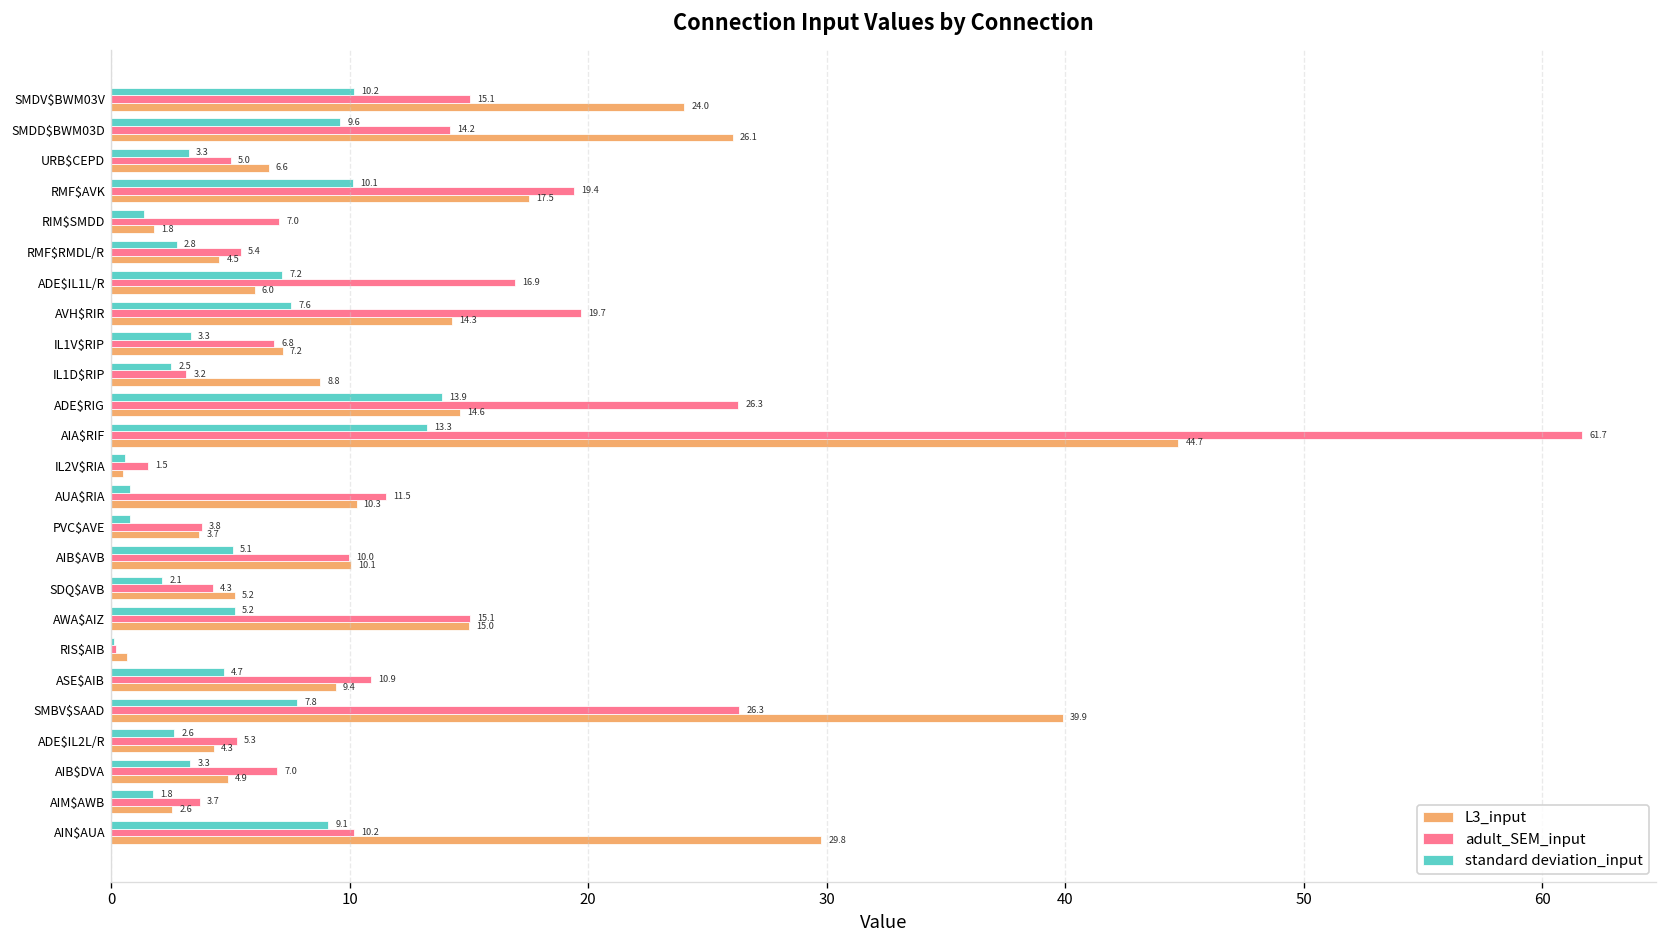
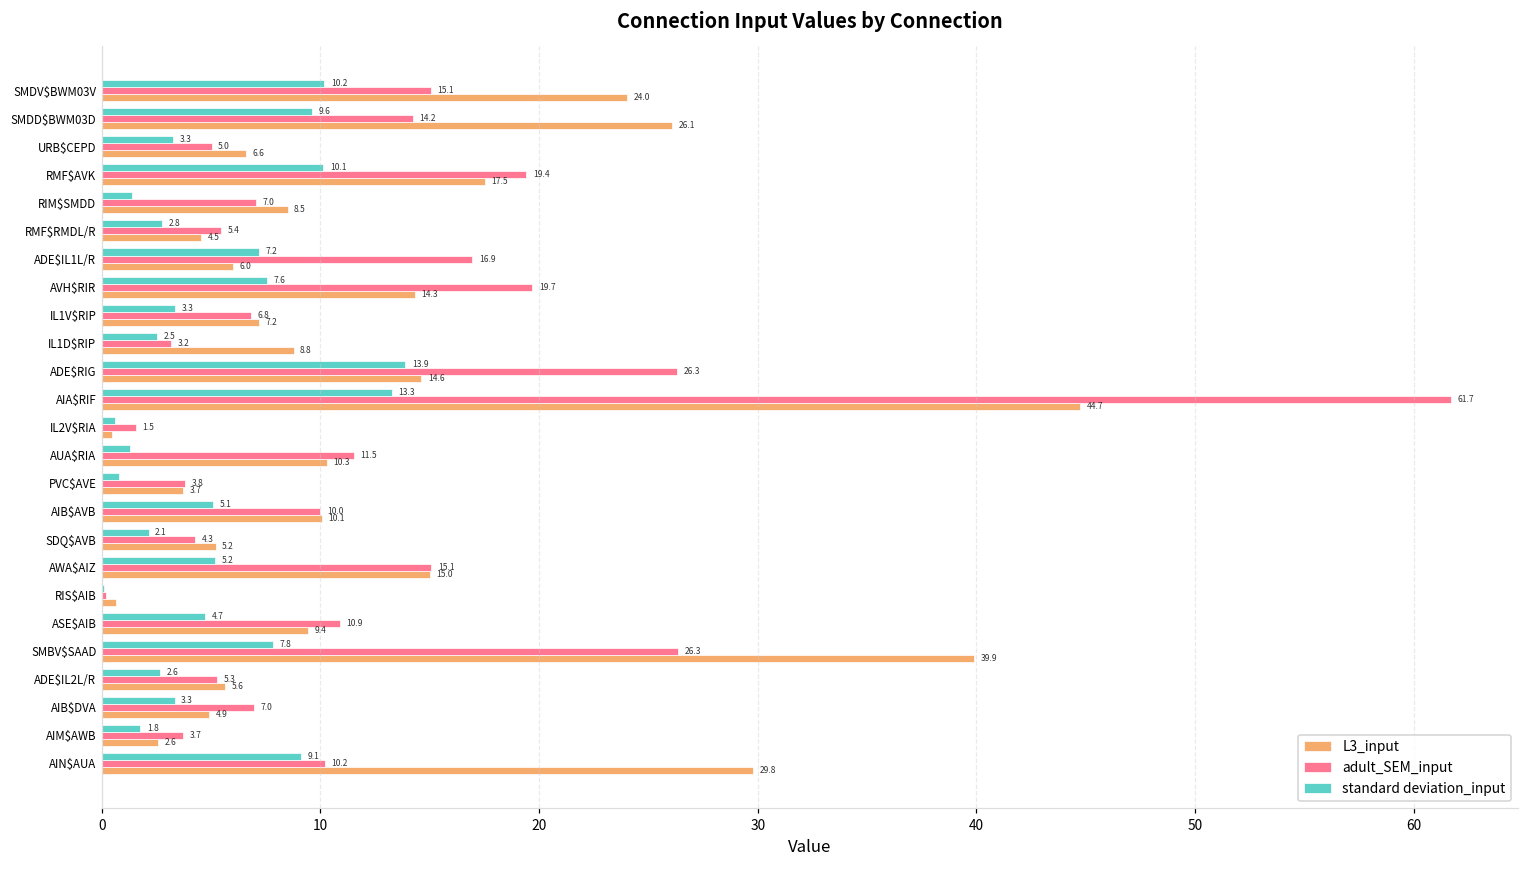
L3_input, RIM$SMDD: 1.8 -> 8.5
standard deviation_input, AUA$RIA: 0.8 -> 1.3
L3_input, ADE$IL2L/R: 4.3 -> 5.6
